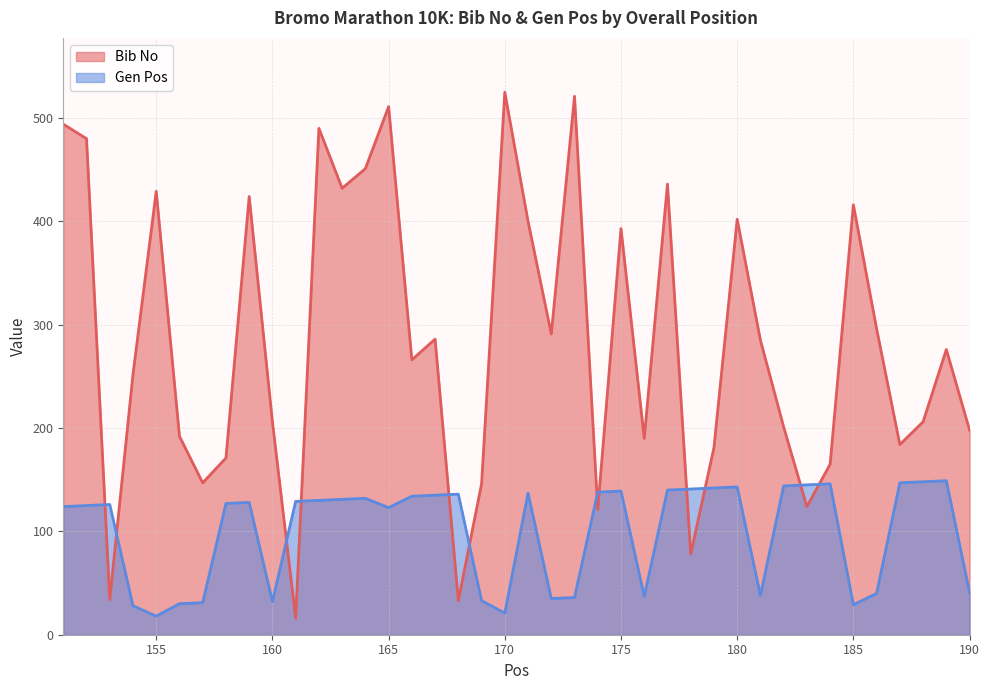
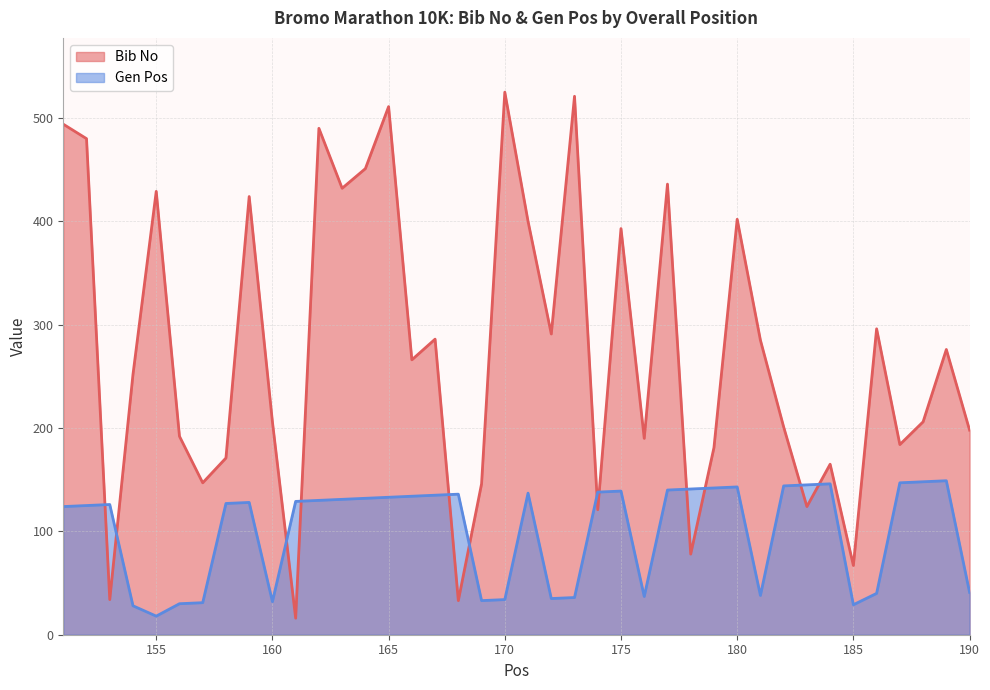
Gen Pos, 165: 123 -> 133
Gen Pos, 170: 21 -> 34
Bib No, 185: 416 -> 67
